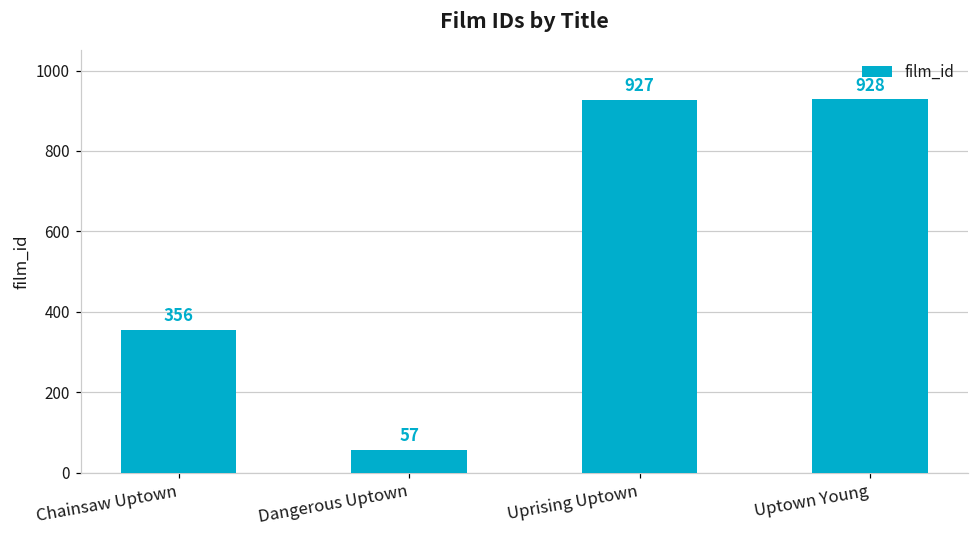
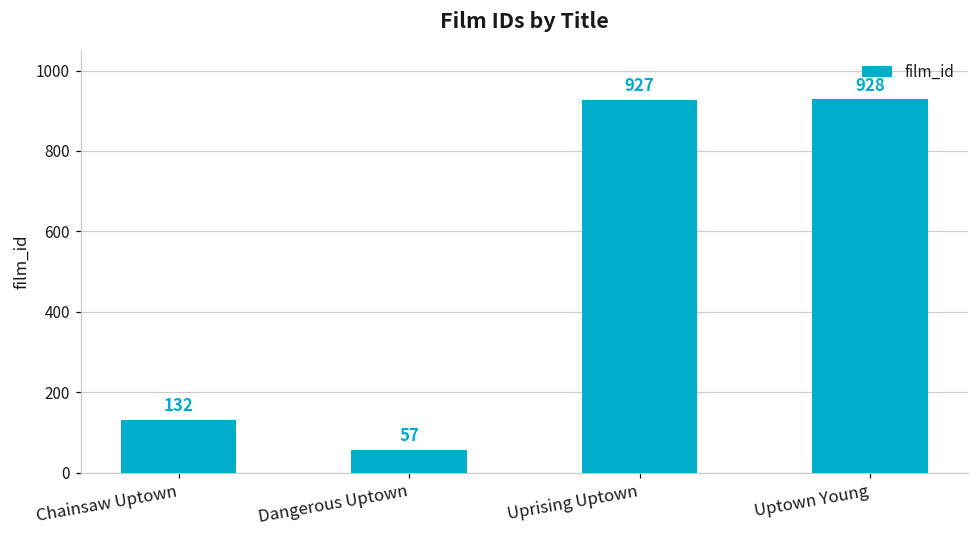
Chainsaw Uptown: 356 -> 132
